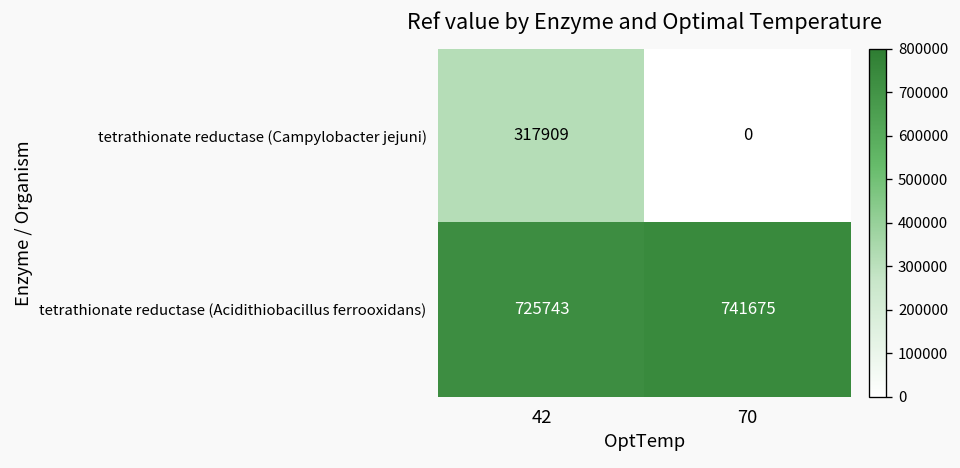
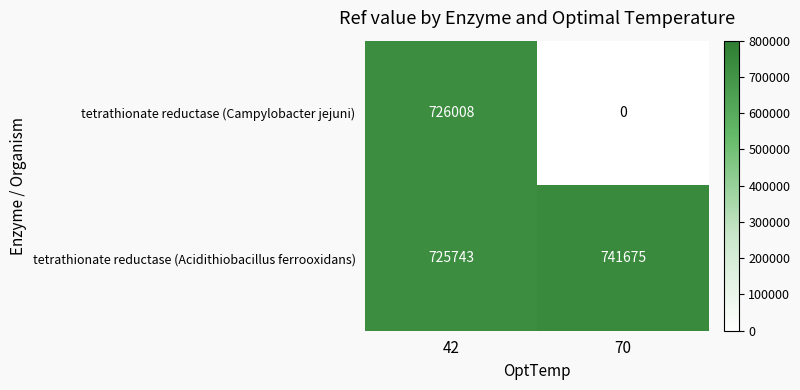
tetrathionate reductase (Campylobacter jejuni), 42: 317909 -> 726008
